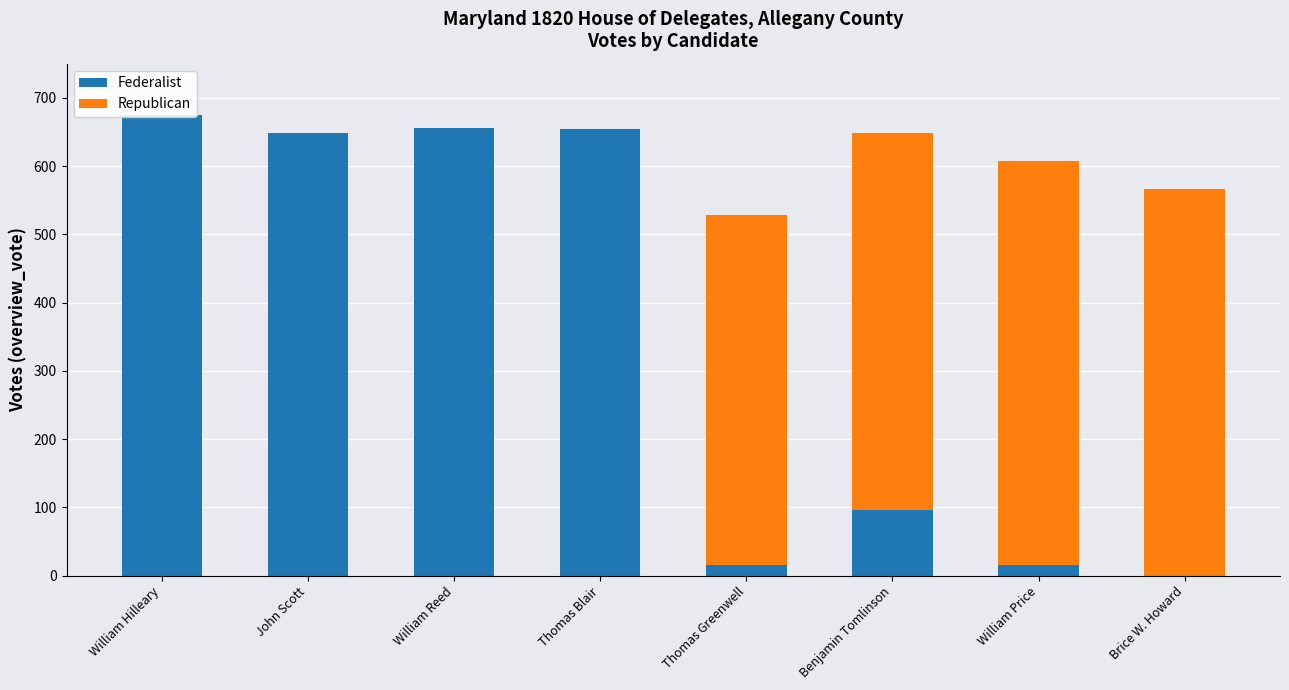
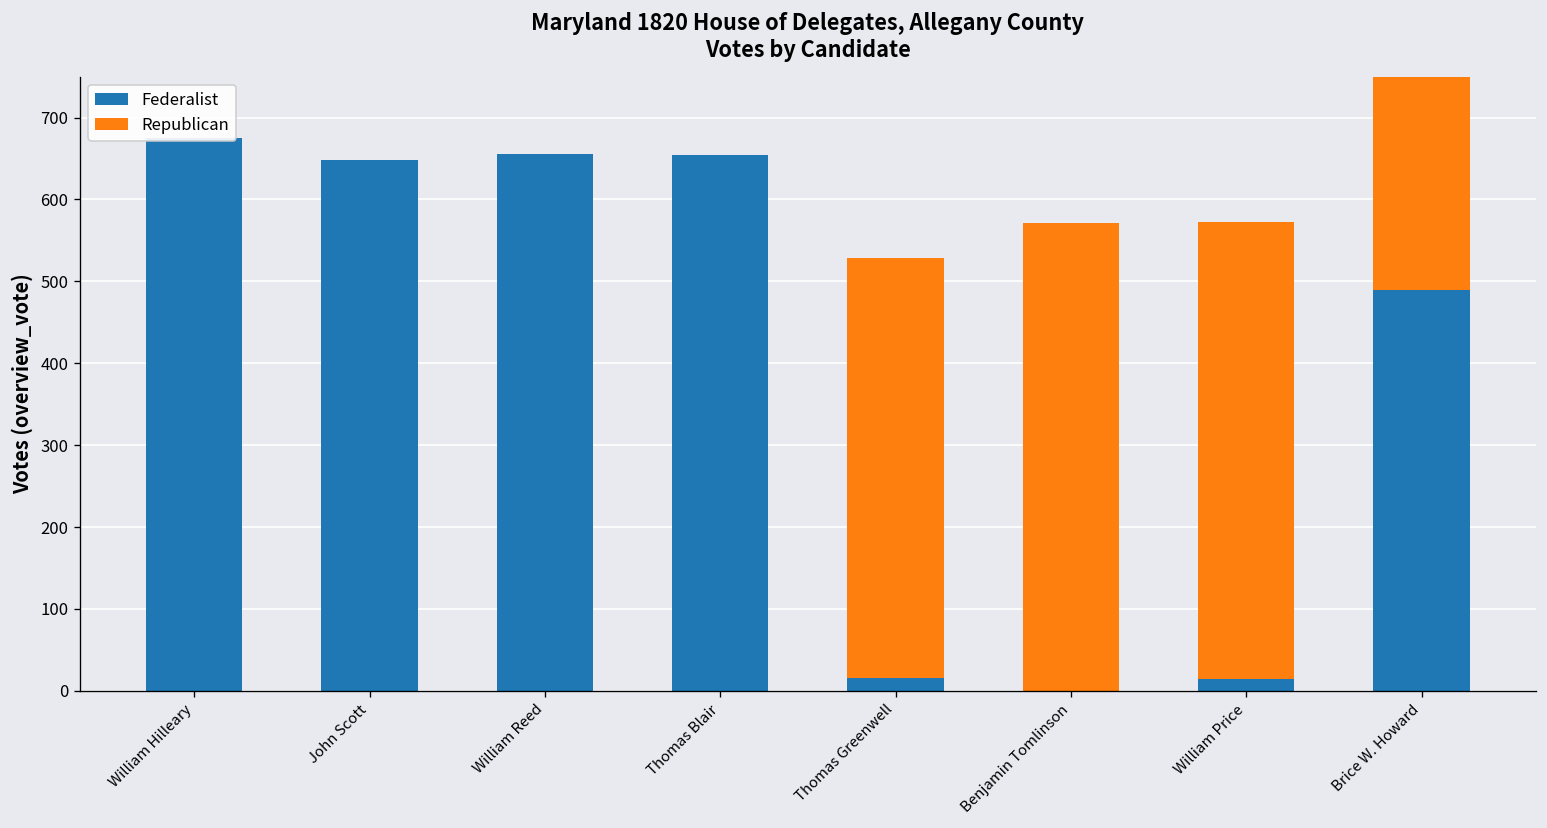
Federalist, Benjamin Tomlinson: 100 -> 0
Republican, Benjamin Tomlinson: 550 -> 570
Republican, William Price: 590 -> 560
Federalist, Brice W. Howard: 0 -> 490
